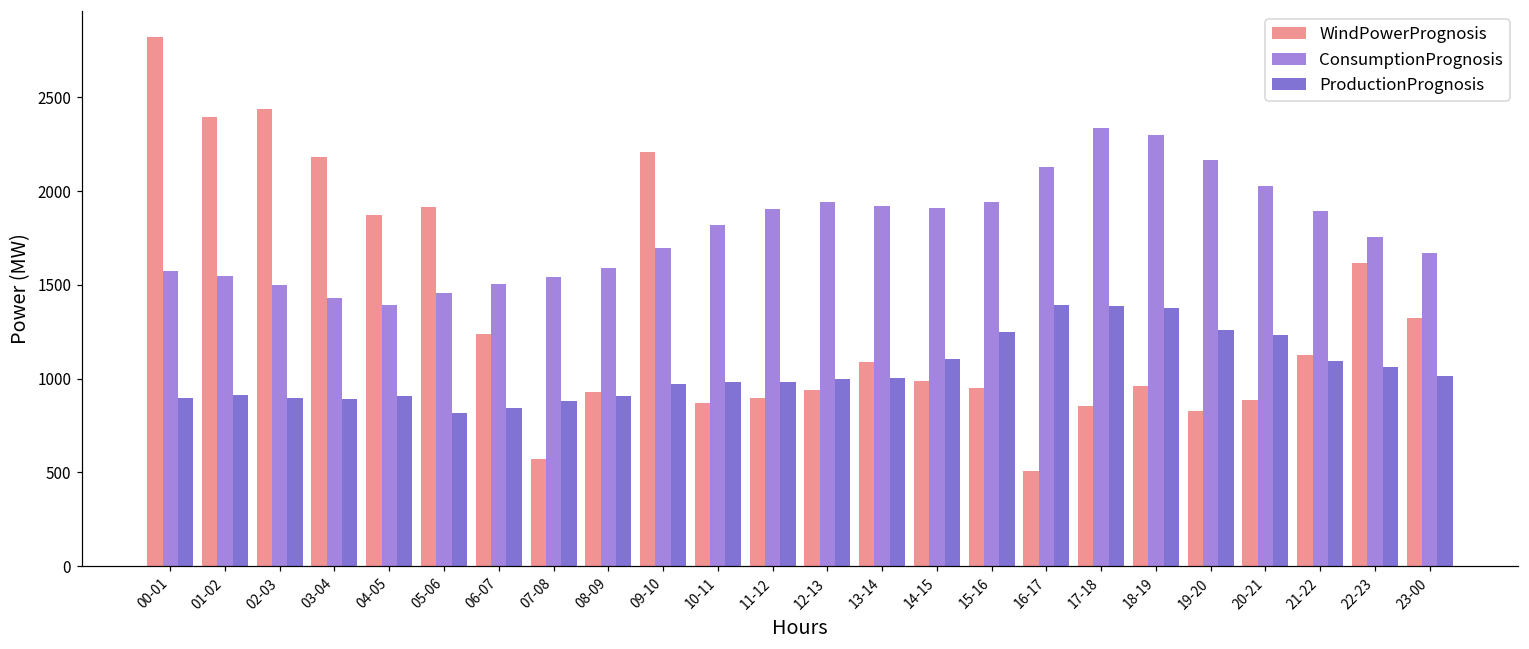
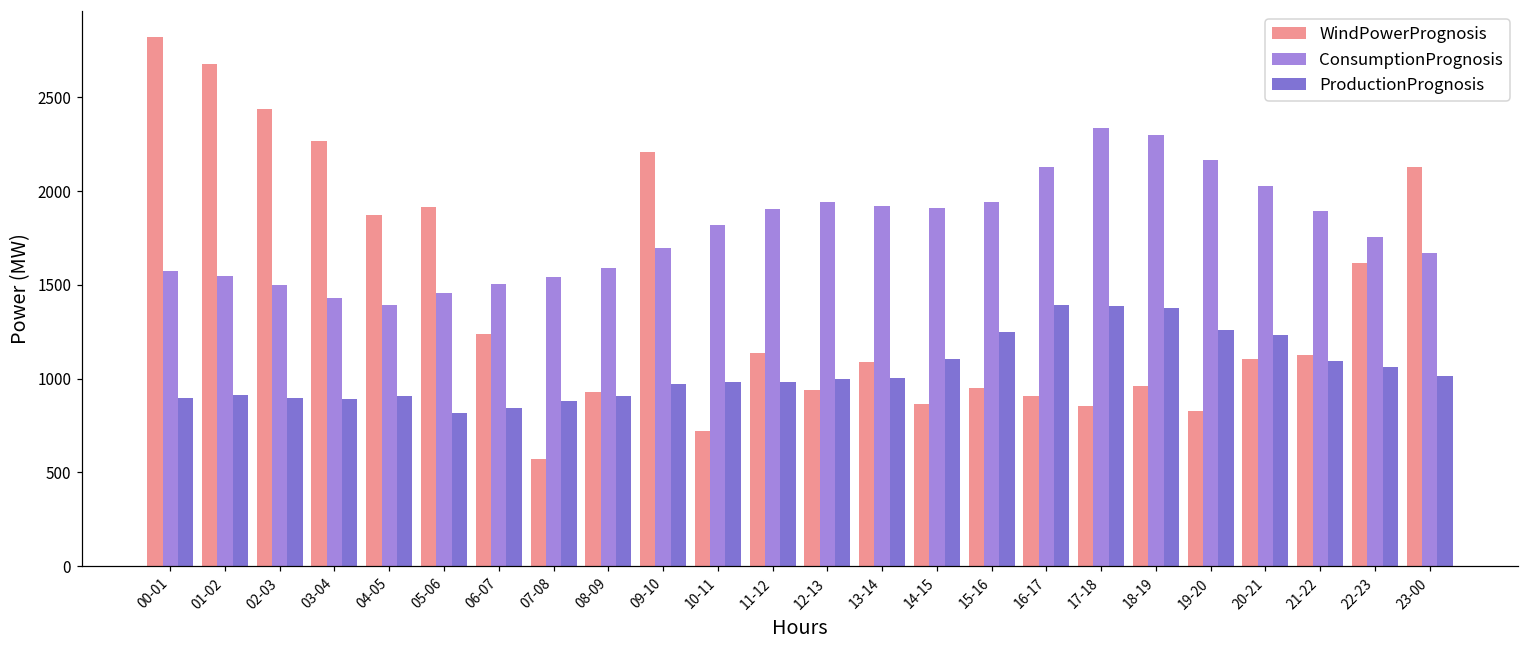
WindPowerPrognosis, 01-02: 2400 -> 2680
WindPowerPrognosis, 03-04: 2180 -> 2270
WindPowerPrognosis, 10-11: 870 -> 720
WindPowerPrognosis, 11-12: 900 -> 1140
WindPowerPrognosis, 14-15: 990 -> 860
WindPowerPrognosis, 16-17: 510 -> 910
WindPowerPrognosis, 20-21: 880 -> 1100
WindPowerPrognosis, 23-00: 1320 -> 2130
